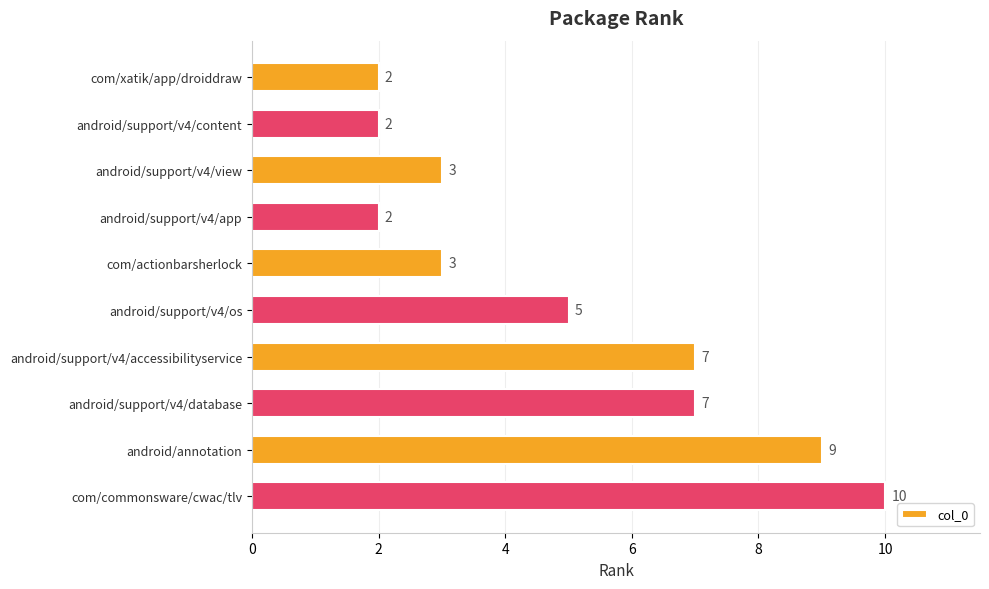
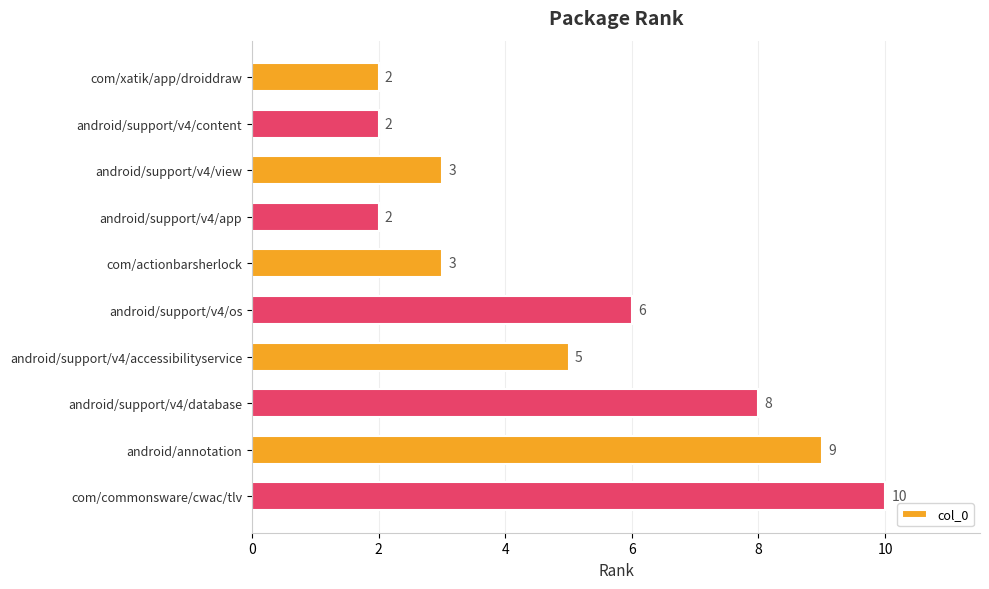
android/support/v4/os: 5 -> 6
android/support/v4/accessibilityservice: 7 -> 5
android/support/v4/database: 7 -> 8
